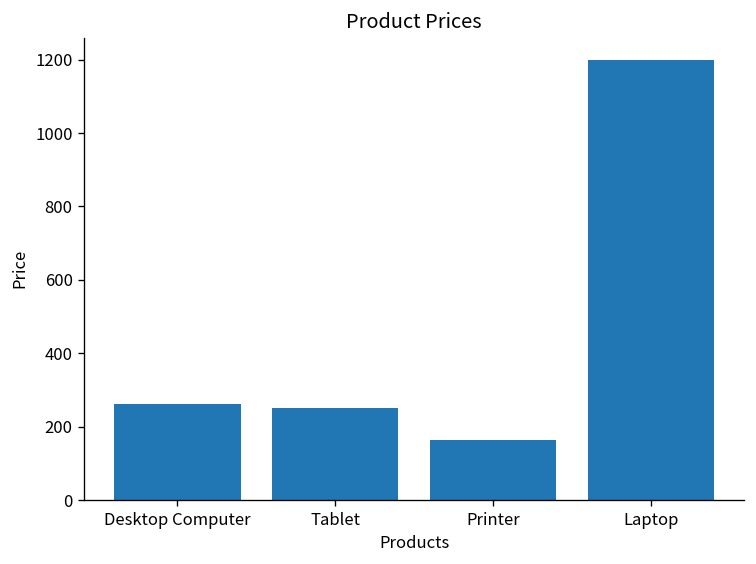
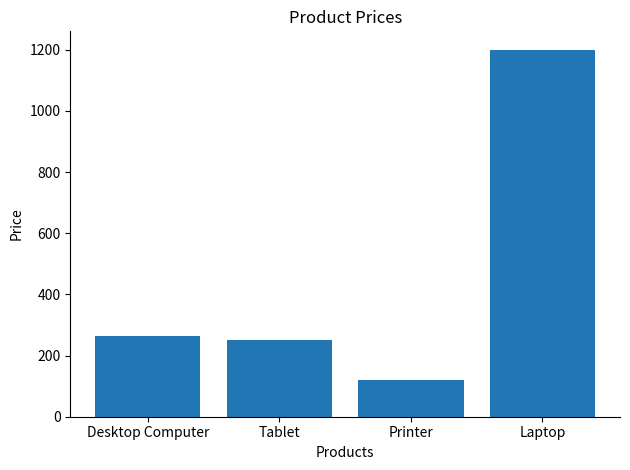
Printer: 160 -> 120
